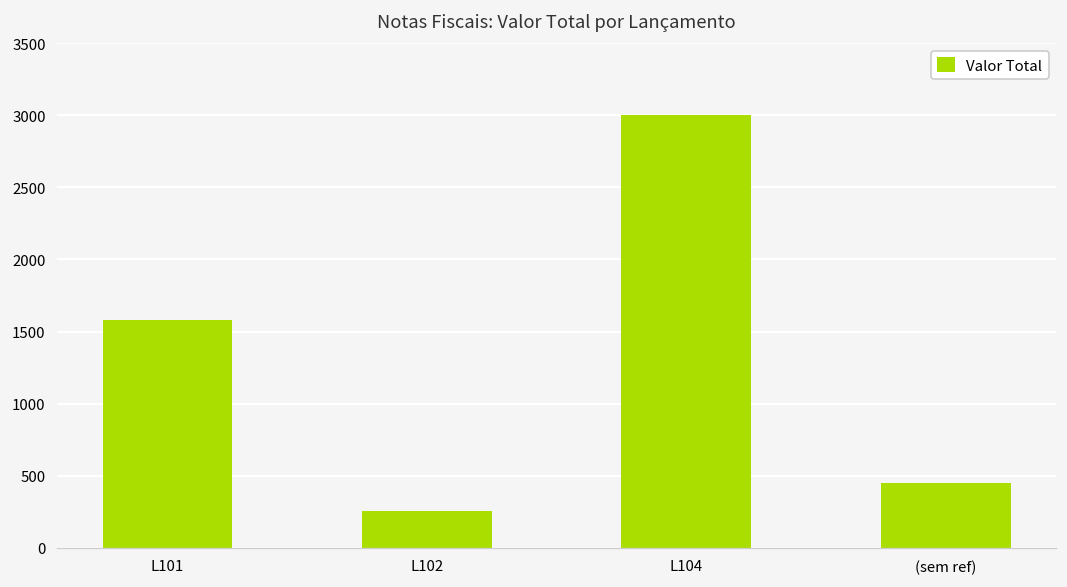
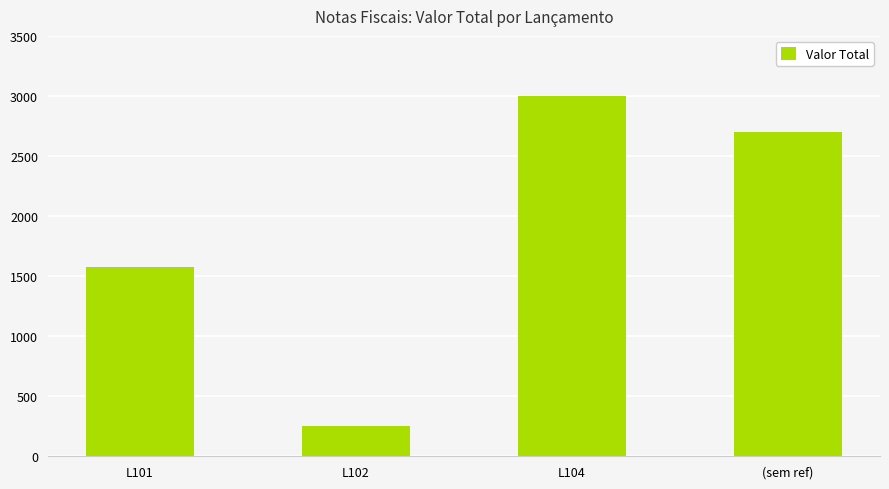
(sem ref): 450 -> 2700
